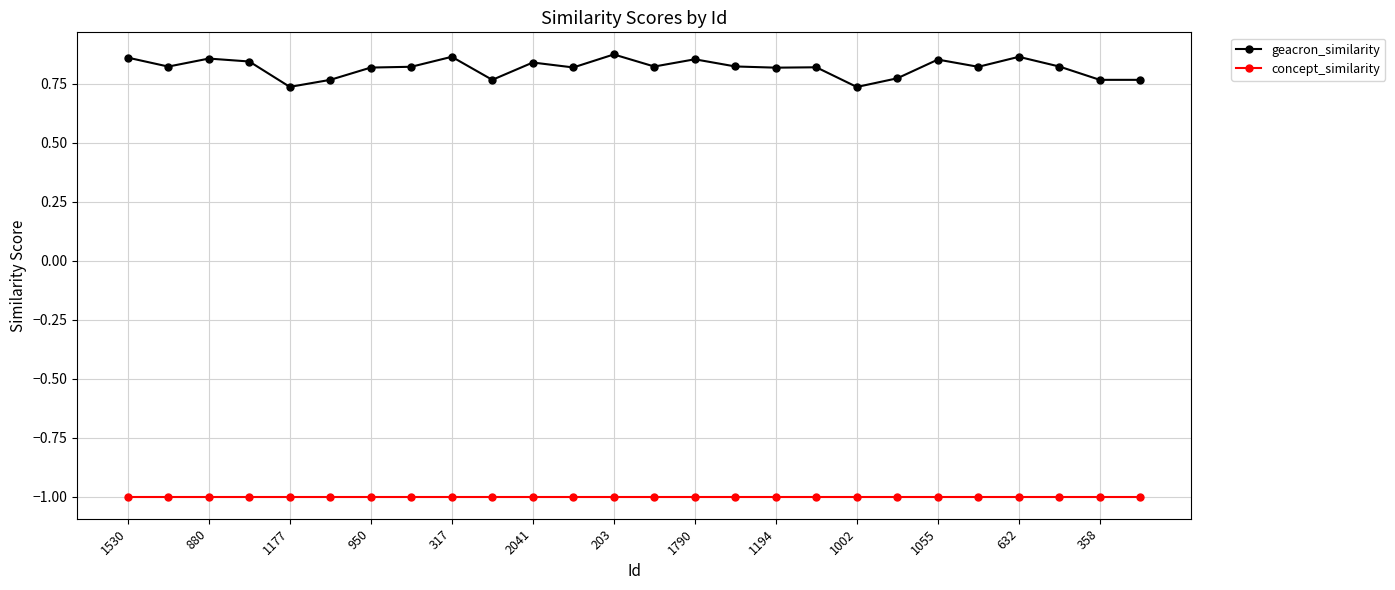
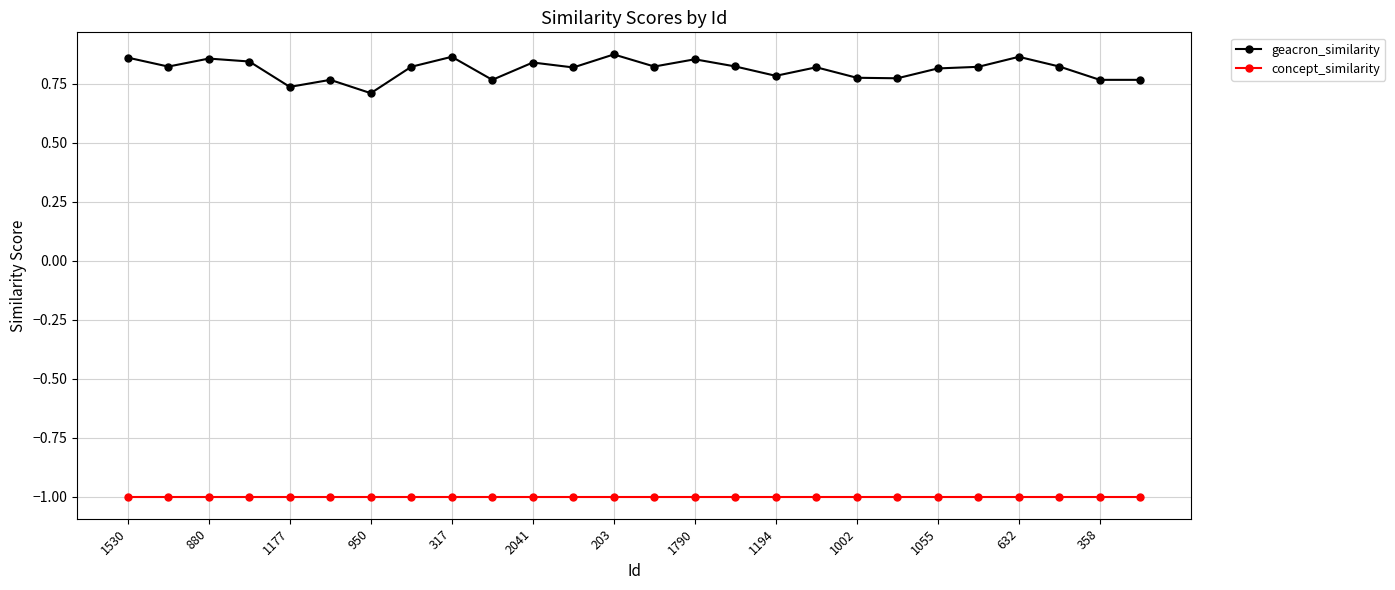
geacron_similarity, 950: 0.82 -> 0.71
geacron_similarity, 1194: 0.82 -> 0.78
geacron_similarity, 1002: 0.74 -> 0.77
geacron_similarity, 1055: 0.85 -> 0.81
